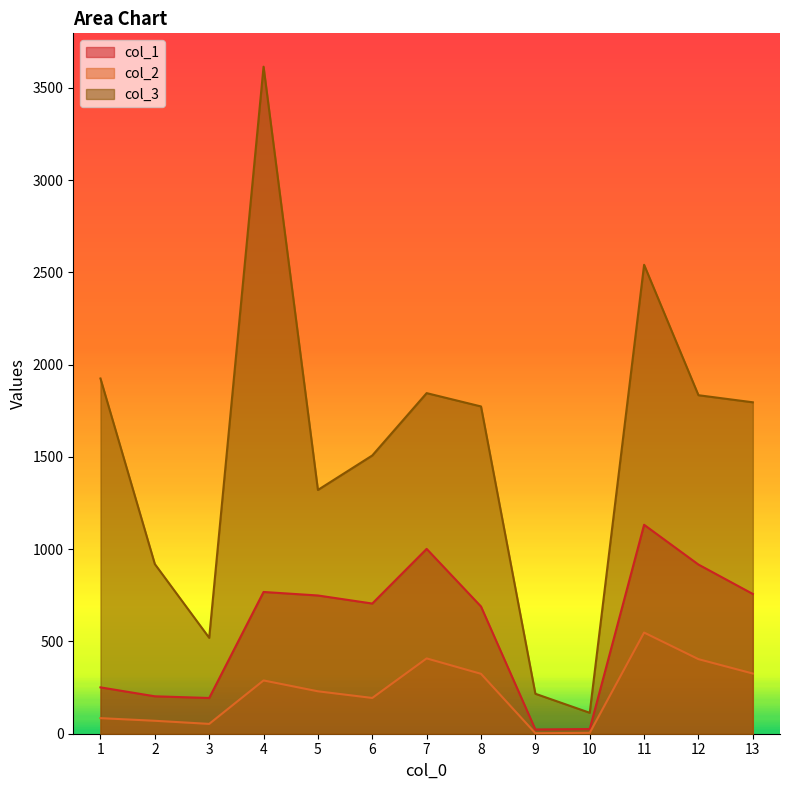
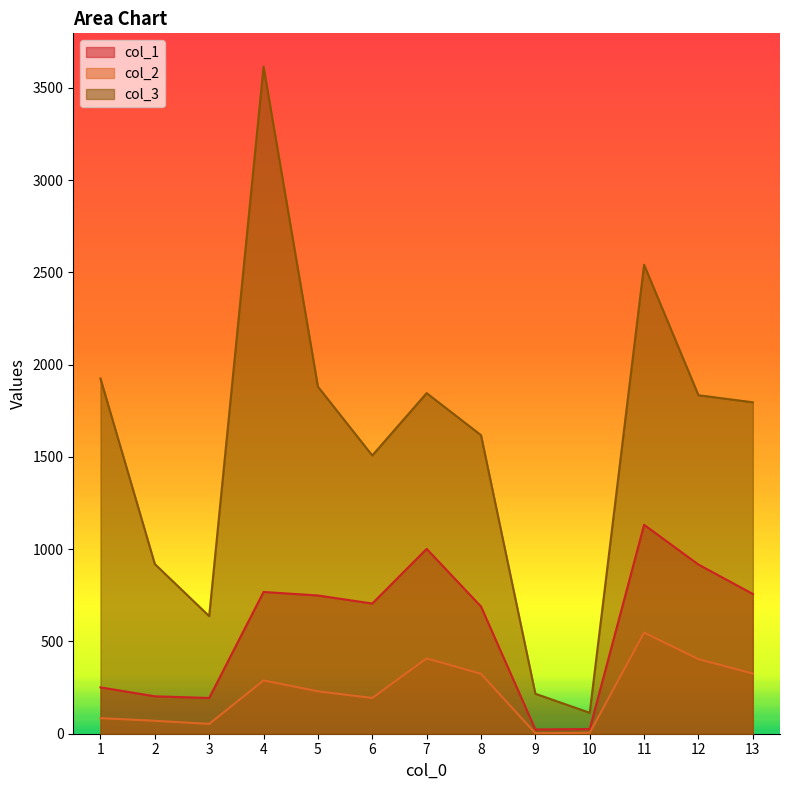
col_3, 3: 520 -> 640
col_3, 5: 1320 -> 1880
col_3, 8: 1770 -> 1620
